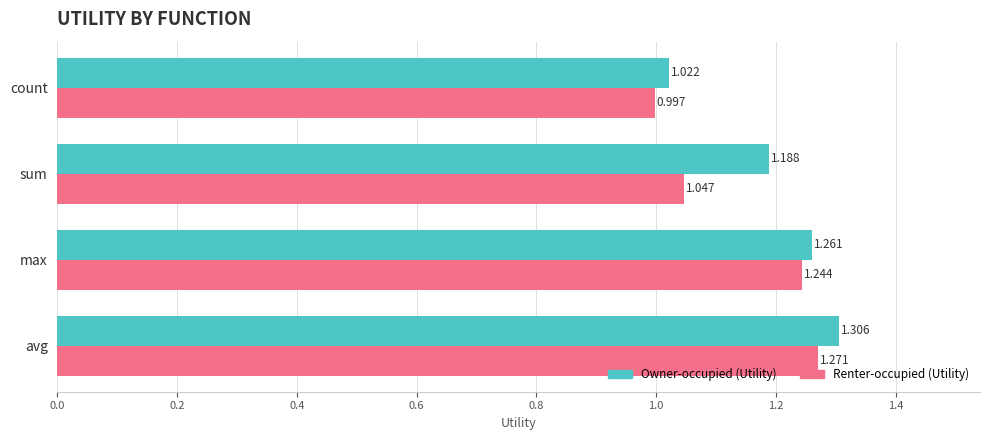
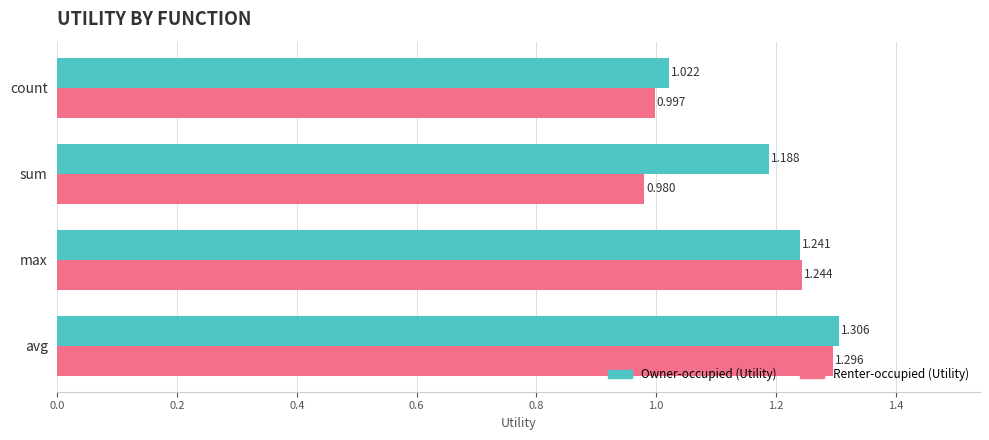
Renter-occupied (Utility), sum: 1.047 -> 0.980
Owner-occupied (Utility), max: 1.261 -> 1.241
Renter-occupied (Utility), avg: 1.271 -> 1.296
